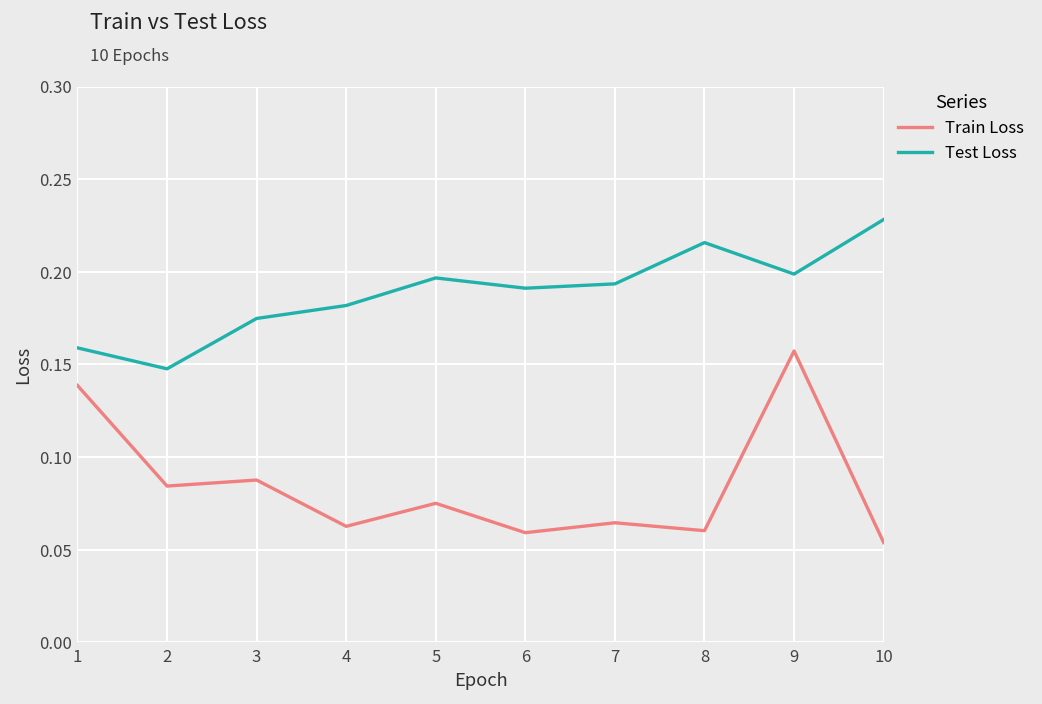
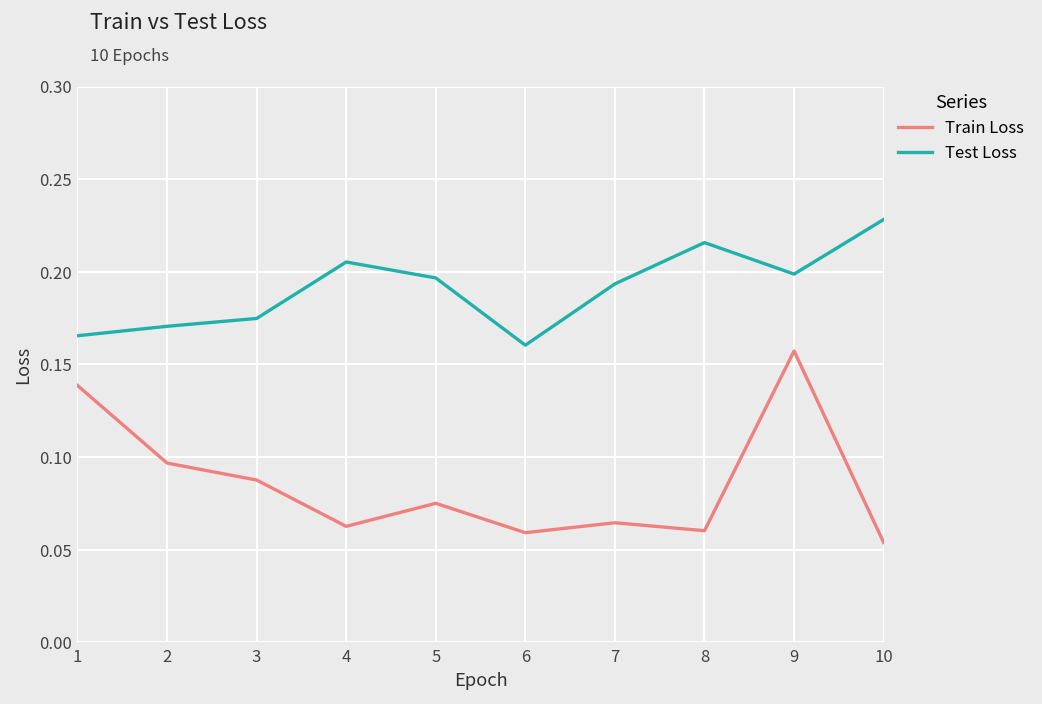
Test Loss, 1: 0.159 -> 0.165
Train Loss, 2: 0.084 -> 0.097
Test Loss, 2: 0.148 -> 0.171
Test Loss, 4: 0.182 -> 0.205
Test Loss, 6: 0.191 -> 0.160
